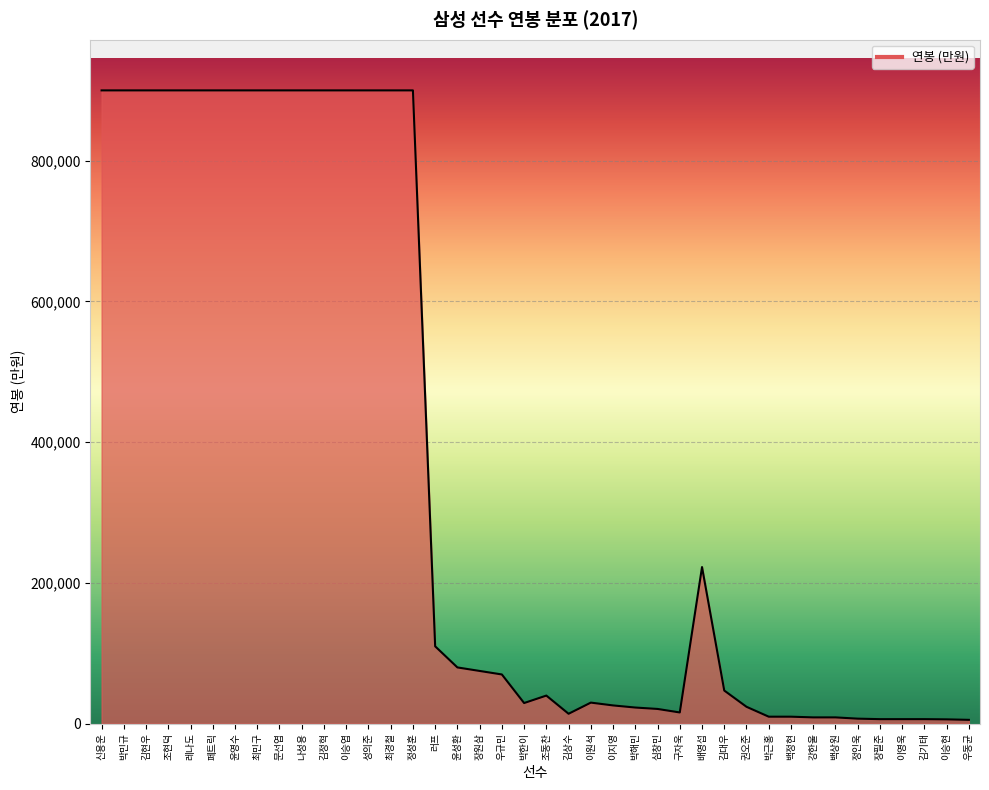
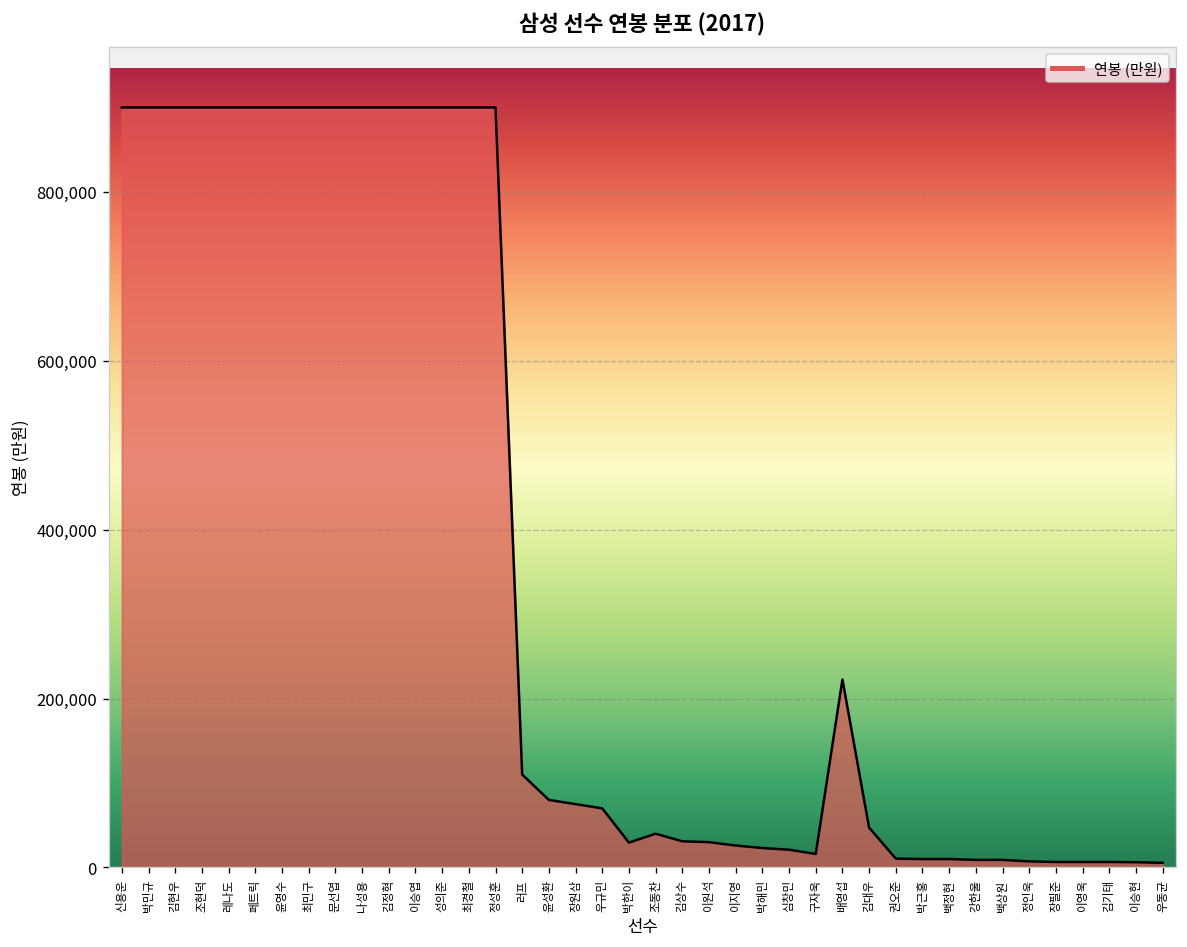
김상수: 10,000 -> 30,000
권오준: 20,000 -> 10,000
